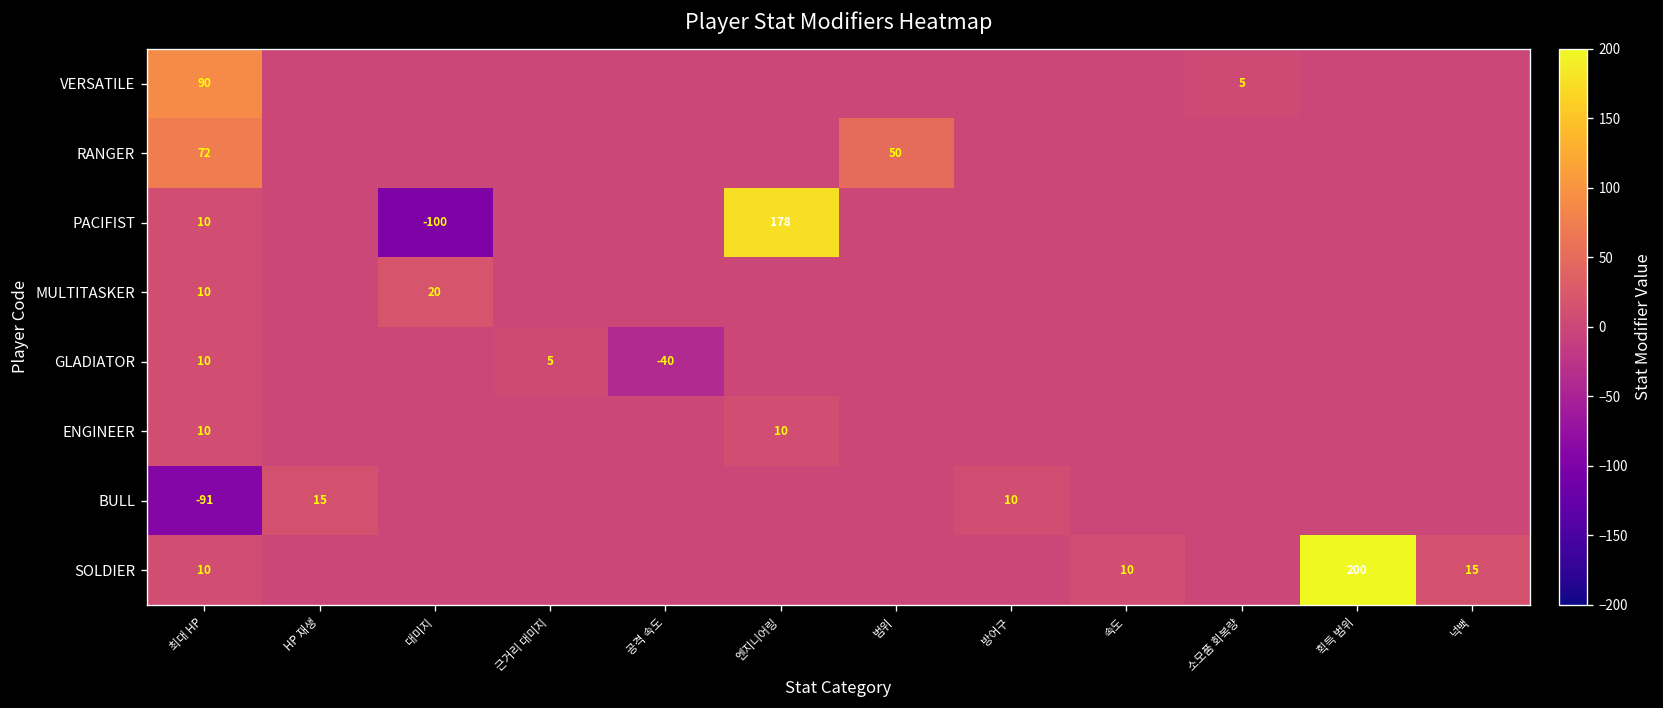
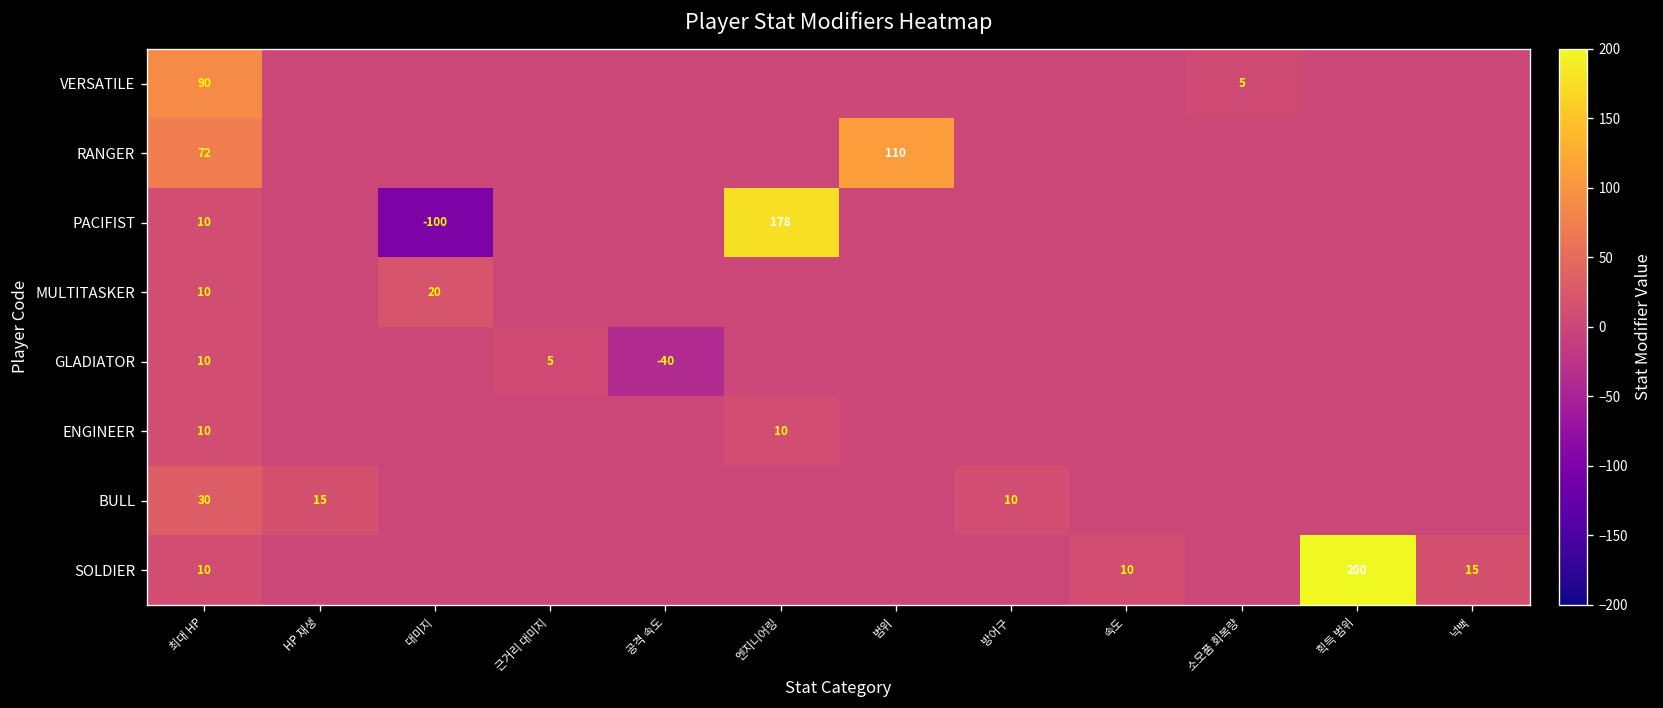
RANGER, 범위: 50 -> 110
BULL, 최대 HP: -91 -> 30
